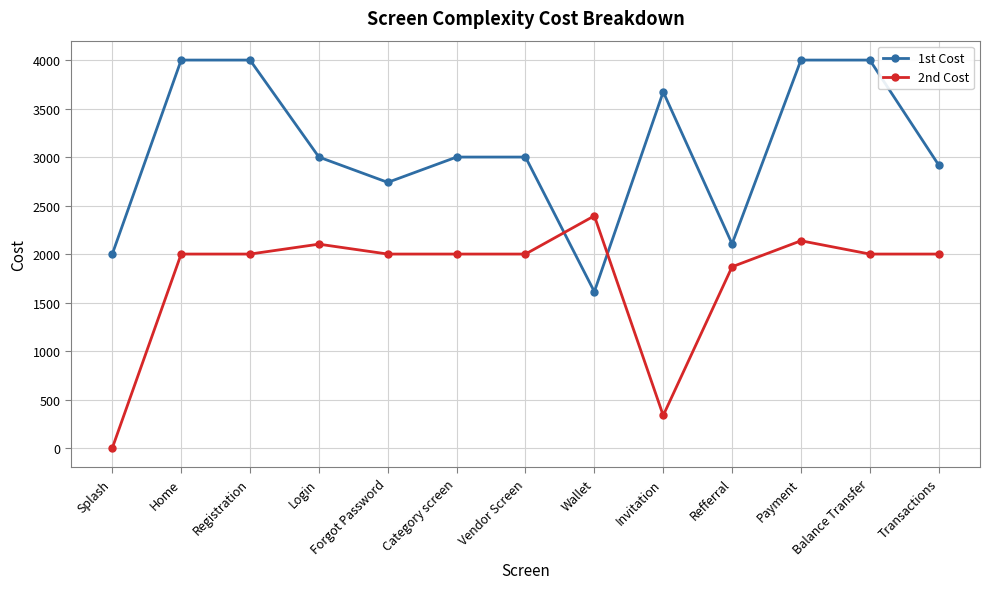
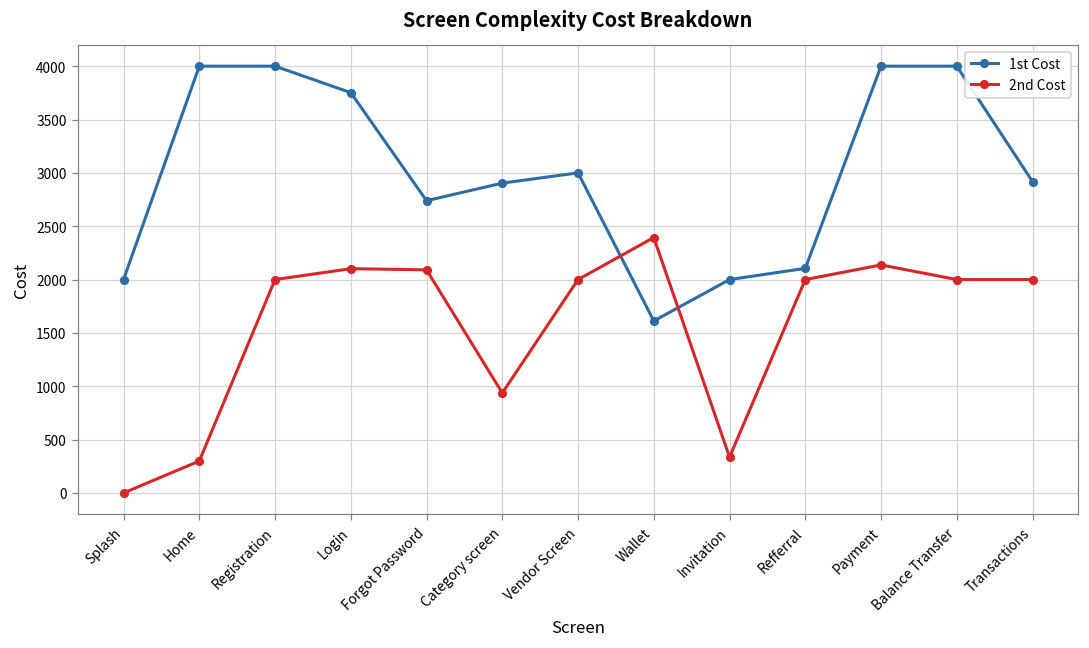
2nd Cost, Home: 2000 -> 300
1st Cost, Login: 3000 -> 3800
2nd Cost, Forgot Password: 2000 -> 2100
1st Cost, Category screen: 3000 -> 2900
2nd Cost, Category screen: 2000 -> 900
1st Cost, Invitation: 3700 -> 2000
2nd Cost, Refferral: 1900 -> 2000
